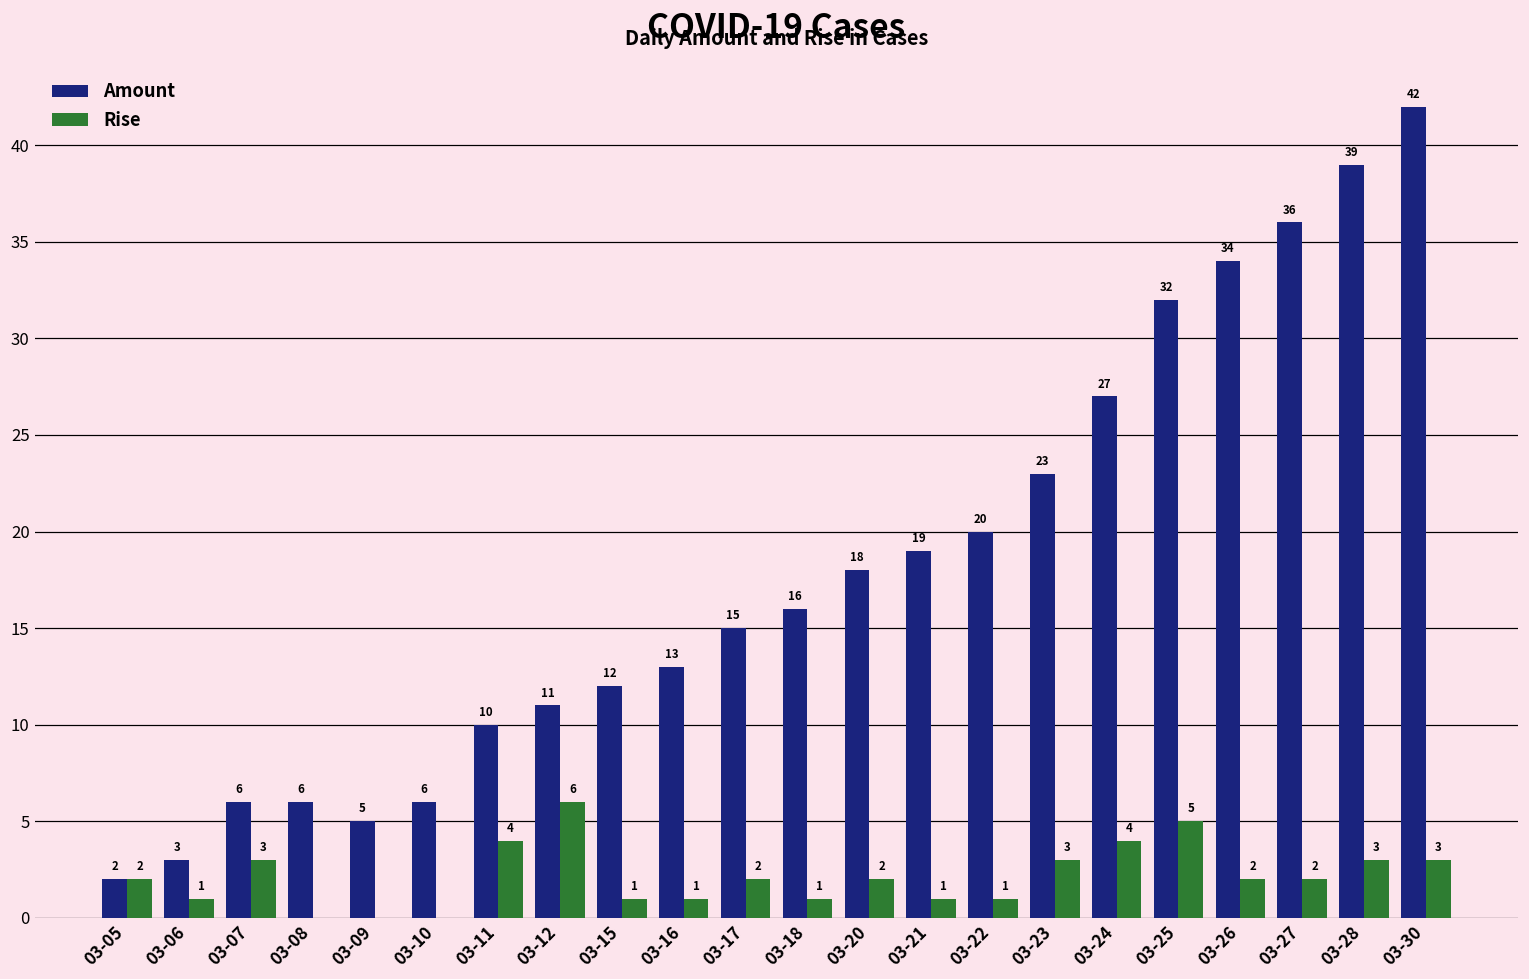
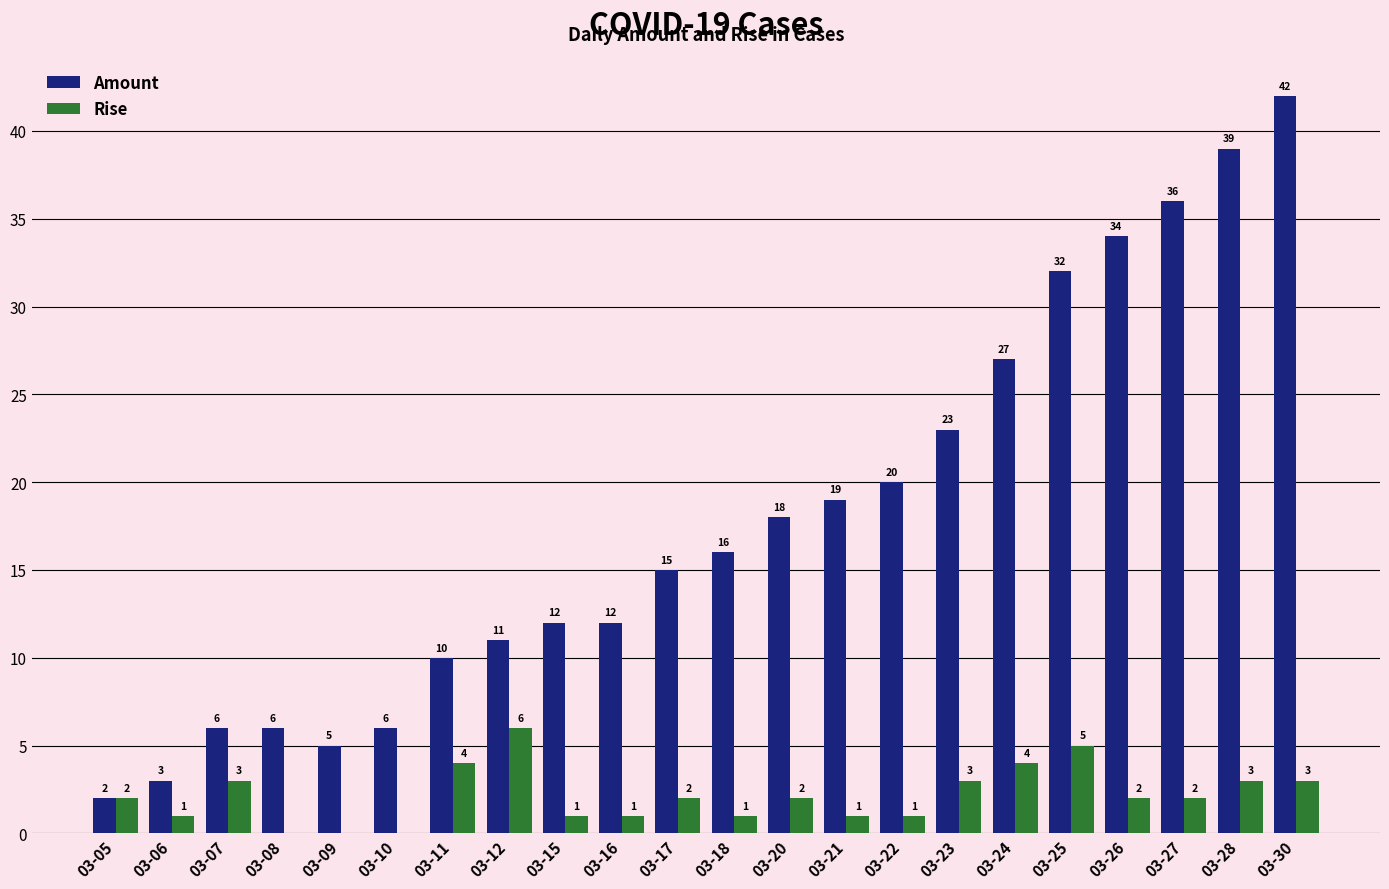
Amount, 03-16: 13 -> 12
